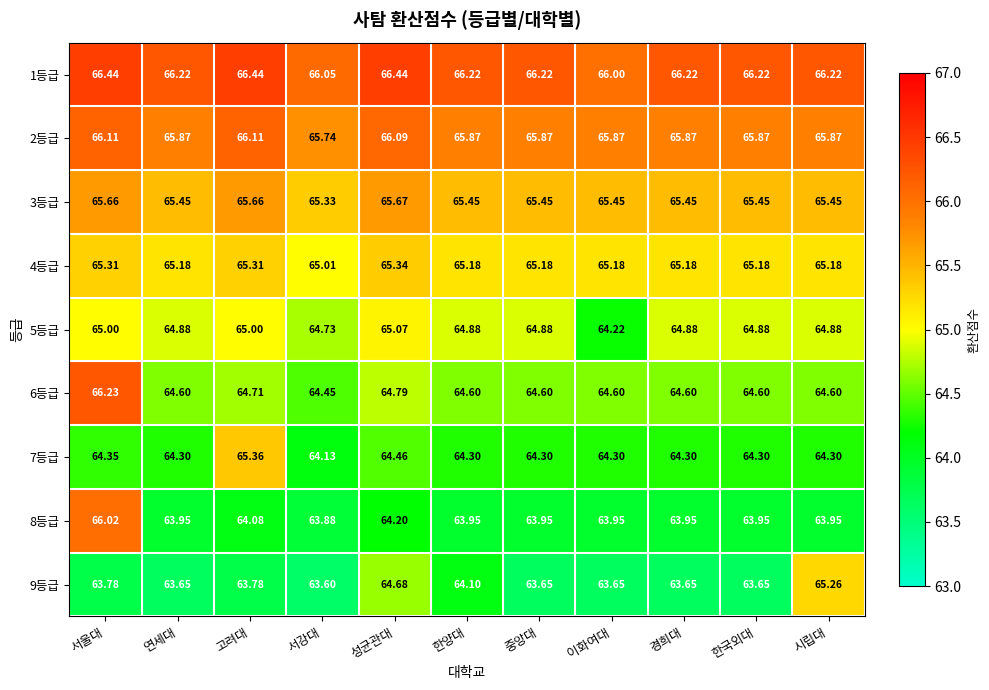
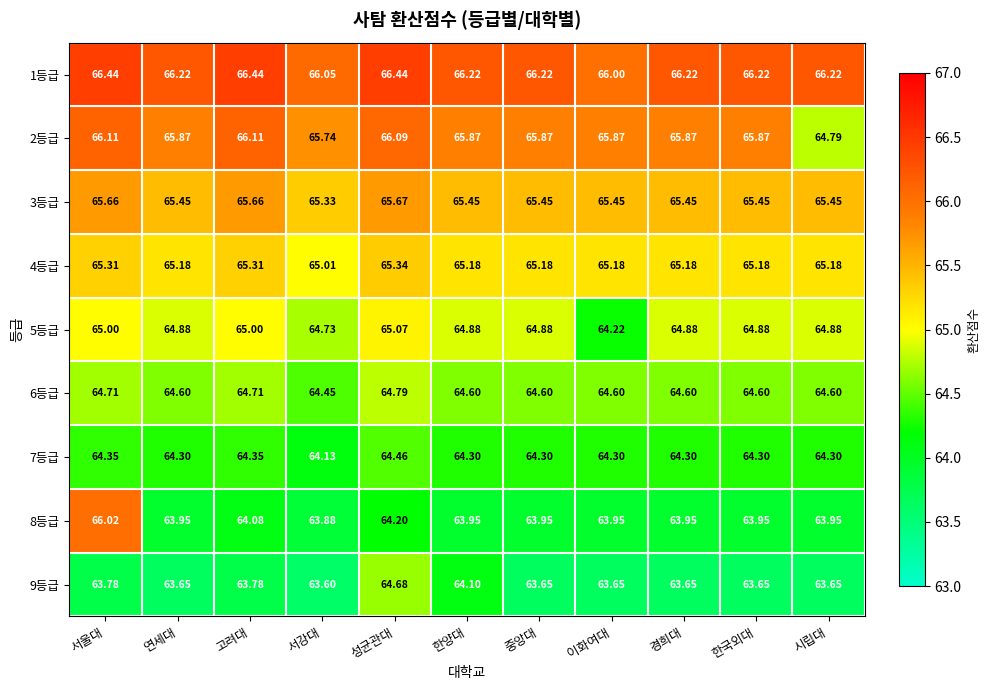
2등급, 시립대: 65.87 -> 64.79
6등급, 서울대: 66.23 -> 64.71
7등급, 고려대: 65.36 -> 64.35
9등급, 시립대: 65.26 -> 63.65
